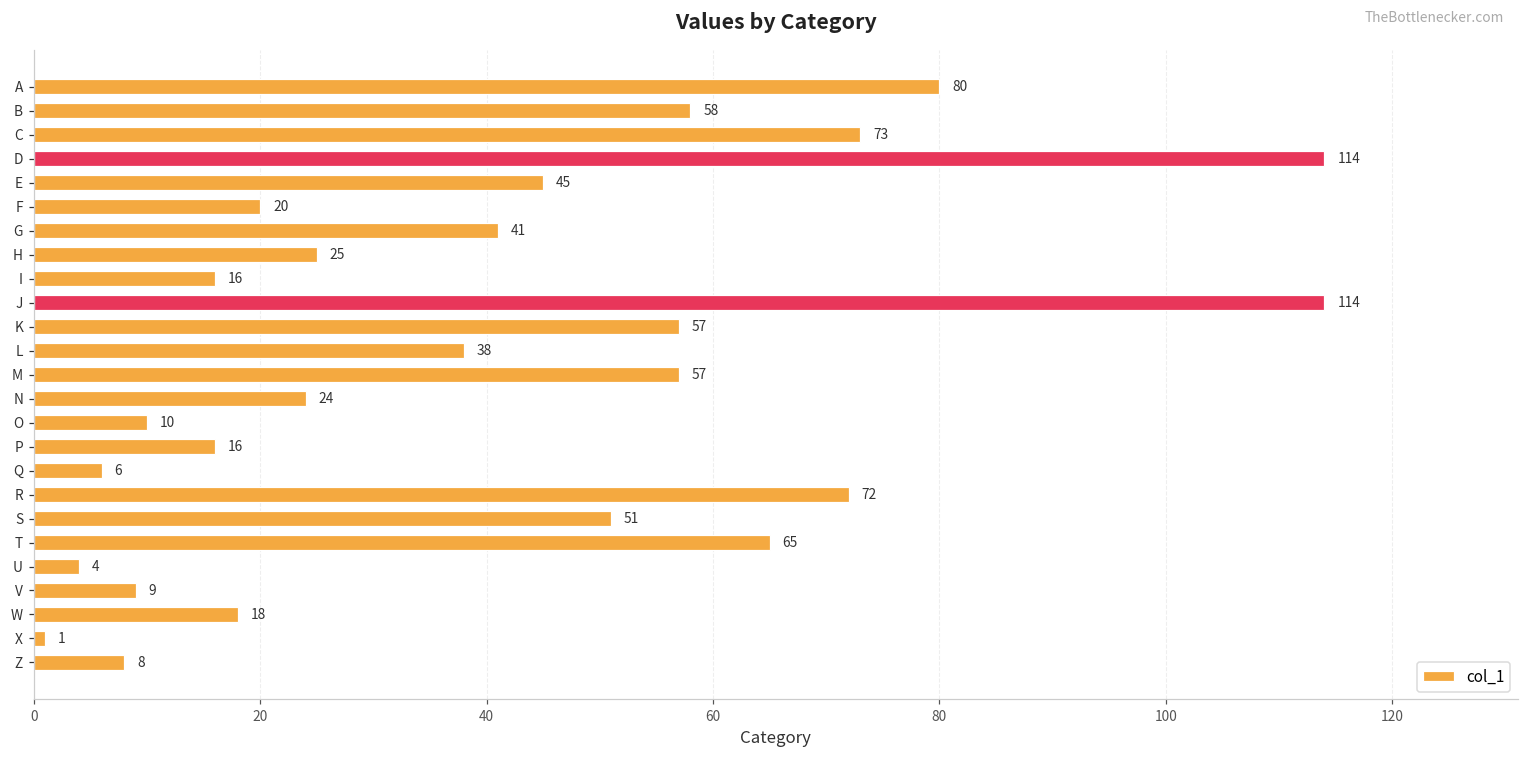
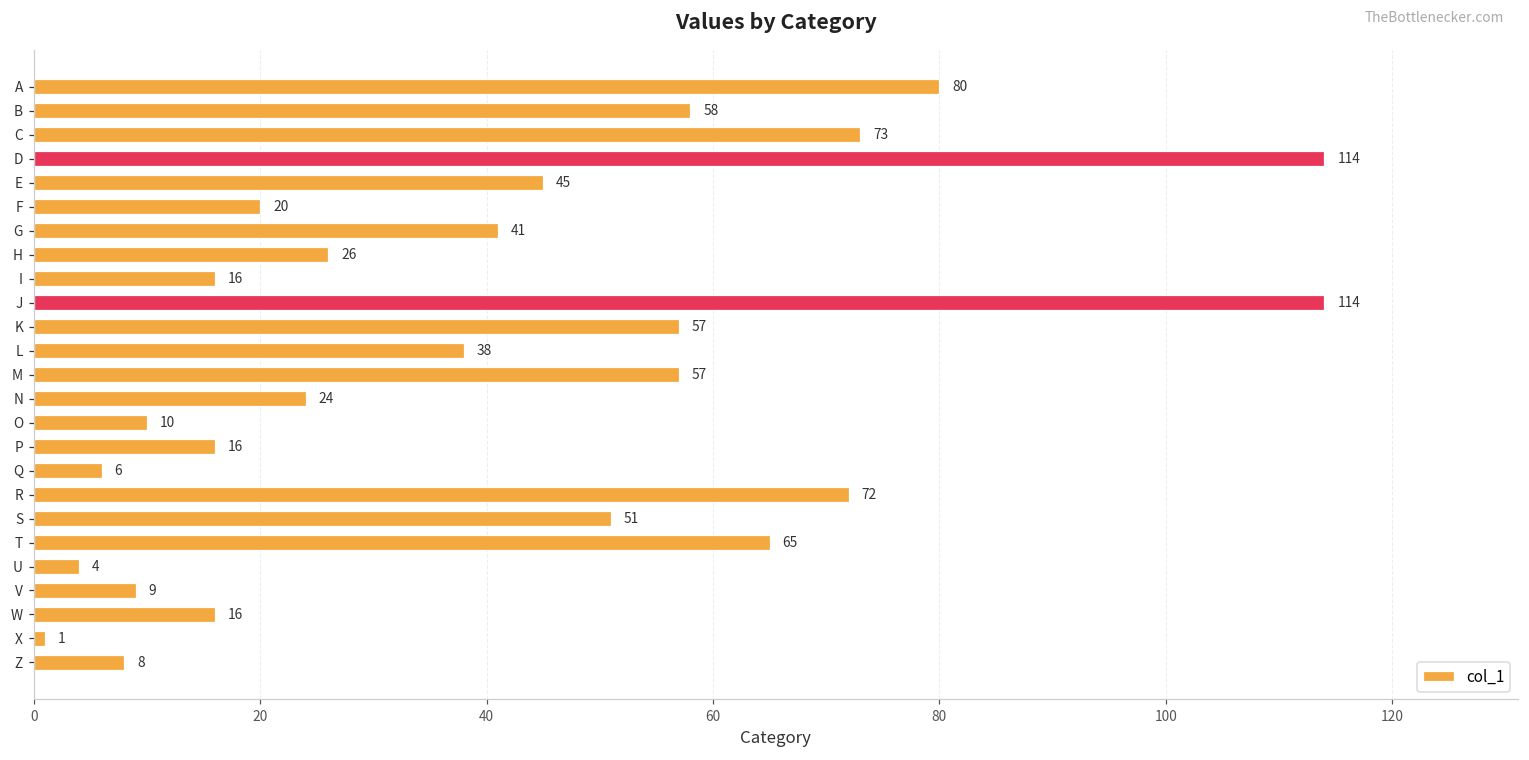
H: 25 -> 26
W: 18 -> 16
